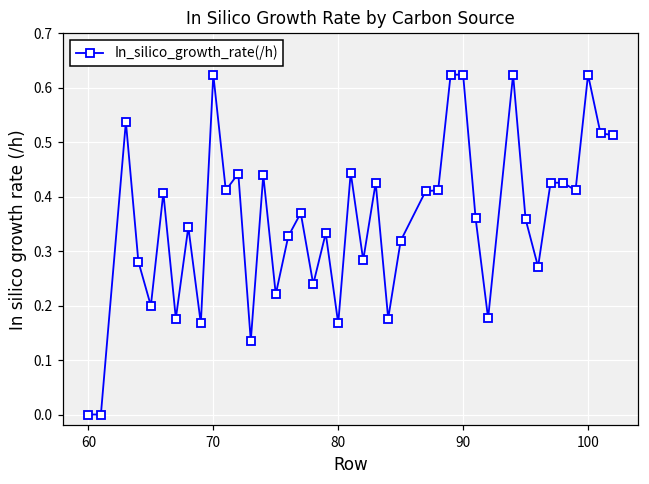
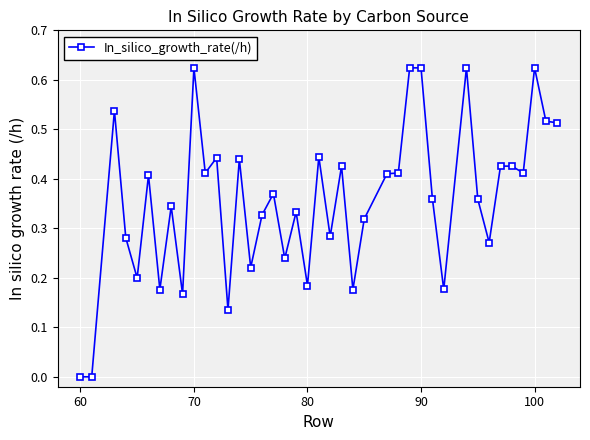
80: 0.17 -> 0.18
